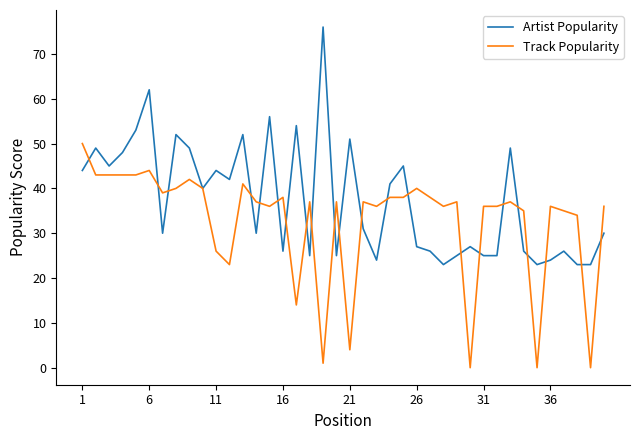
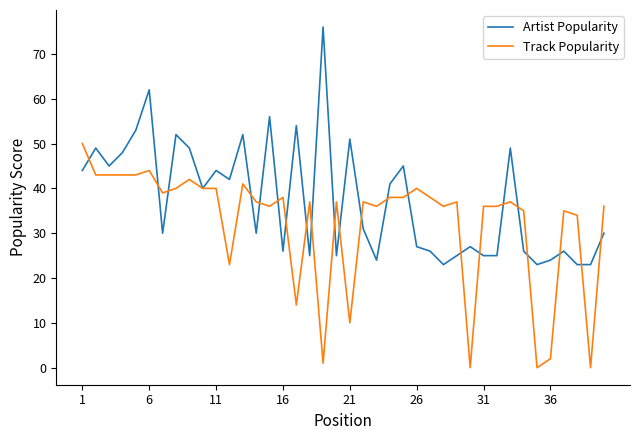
Track Popularity, 11: 26 -> 40
Track Popularity, 21: 4 -> 10
Track Popularity, 36: 36 -> 2
